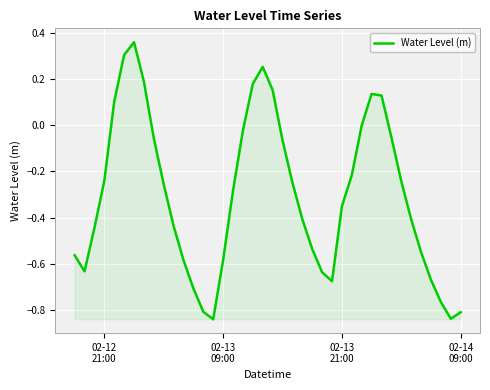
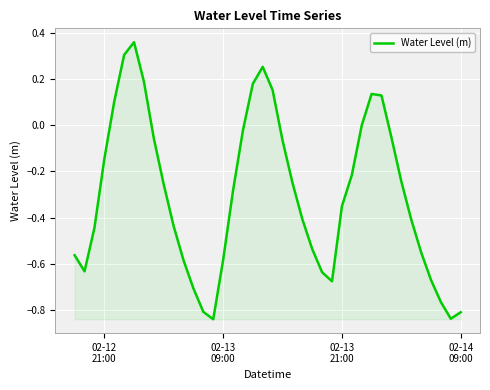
02-12 21:00: -0.24 -> -0.15
